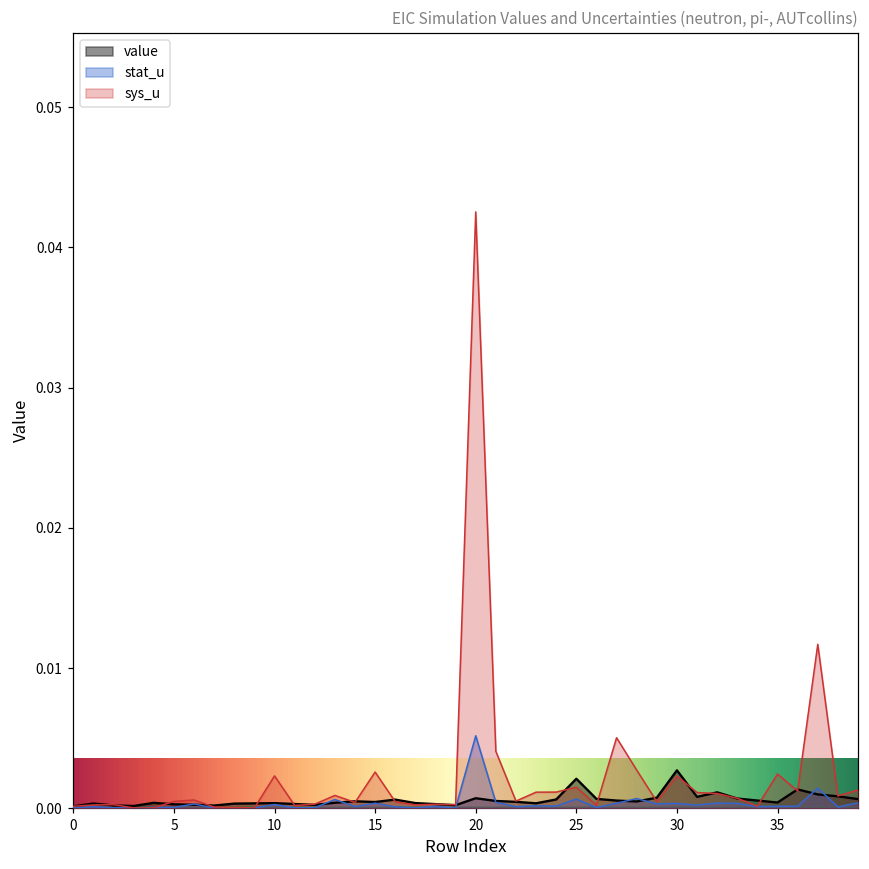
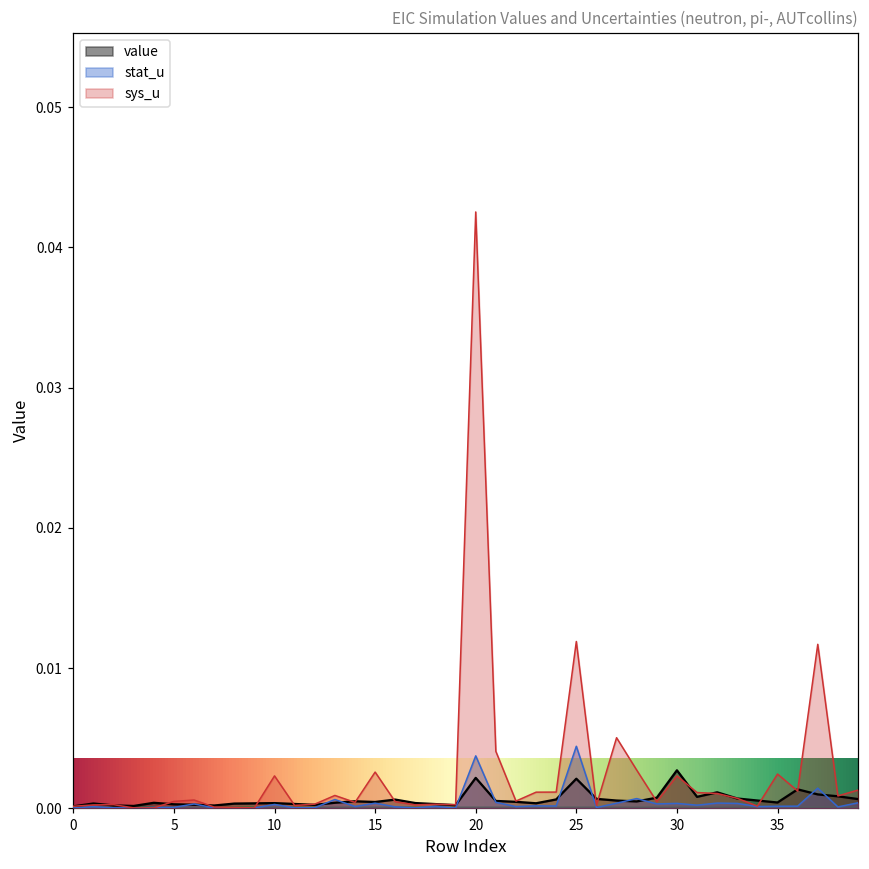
value, 20: 0.0007 -> 0.0022
stat_u, 20: 0.0052 -> 0.0037
stat_u, 25: 0.0007 -> 0.0044
sys_u, 25: 0.0015 -> 0.0119
